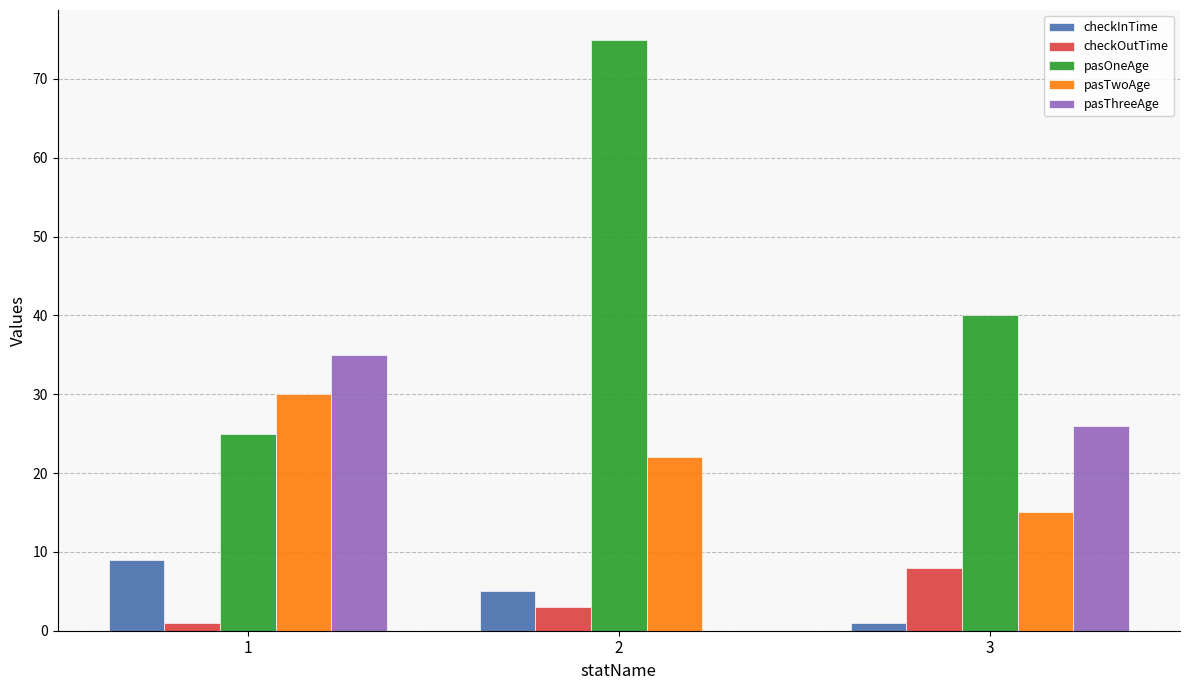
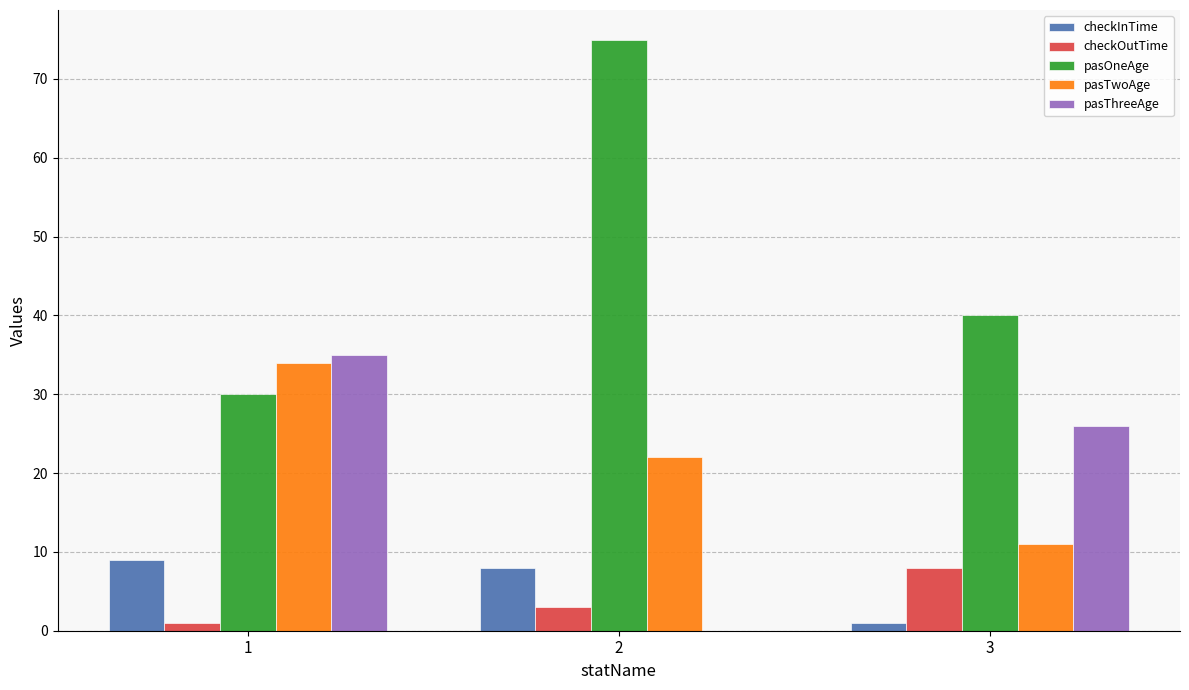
pasOneAge, 1: 25 -> 30
pasTwoAge, 1: 30 -> 34
checkInTime, 2: 5 -> 8
pasTwoAge, 3: 15 -> 11
